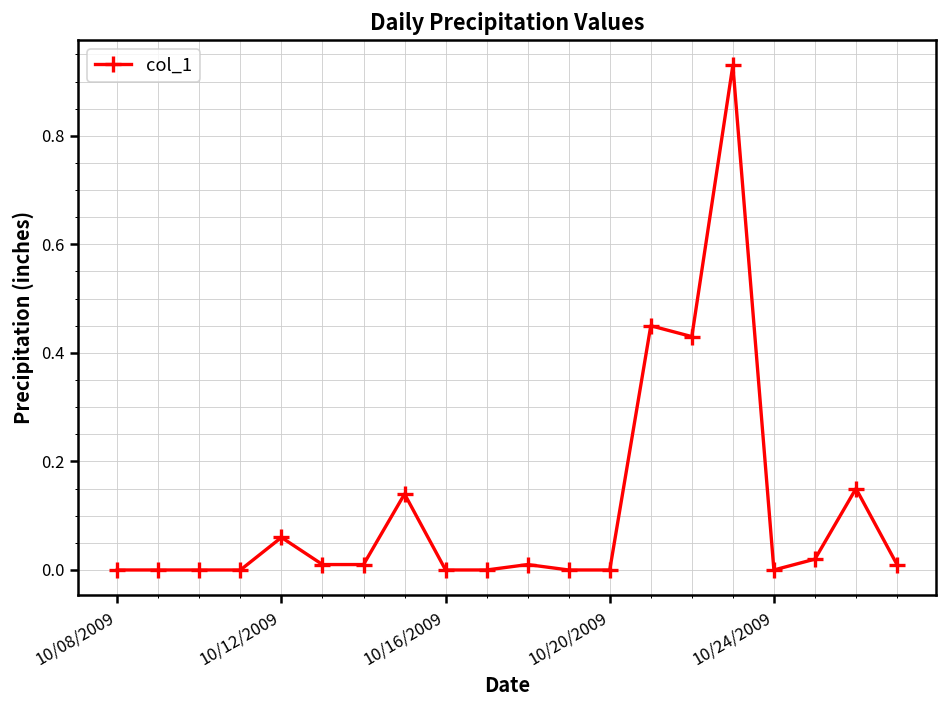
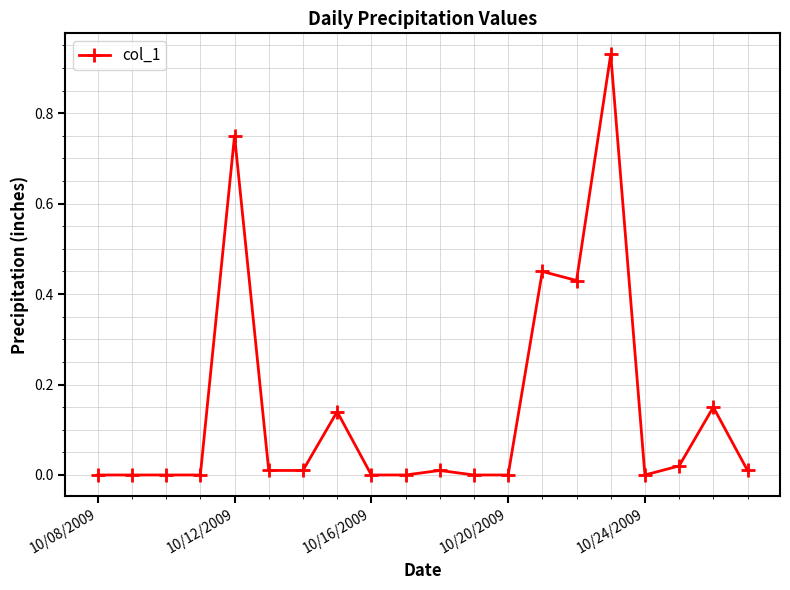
10/12/2009: 0.06 -> 0.75
